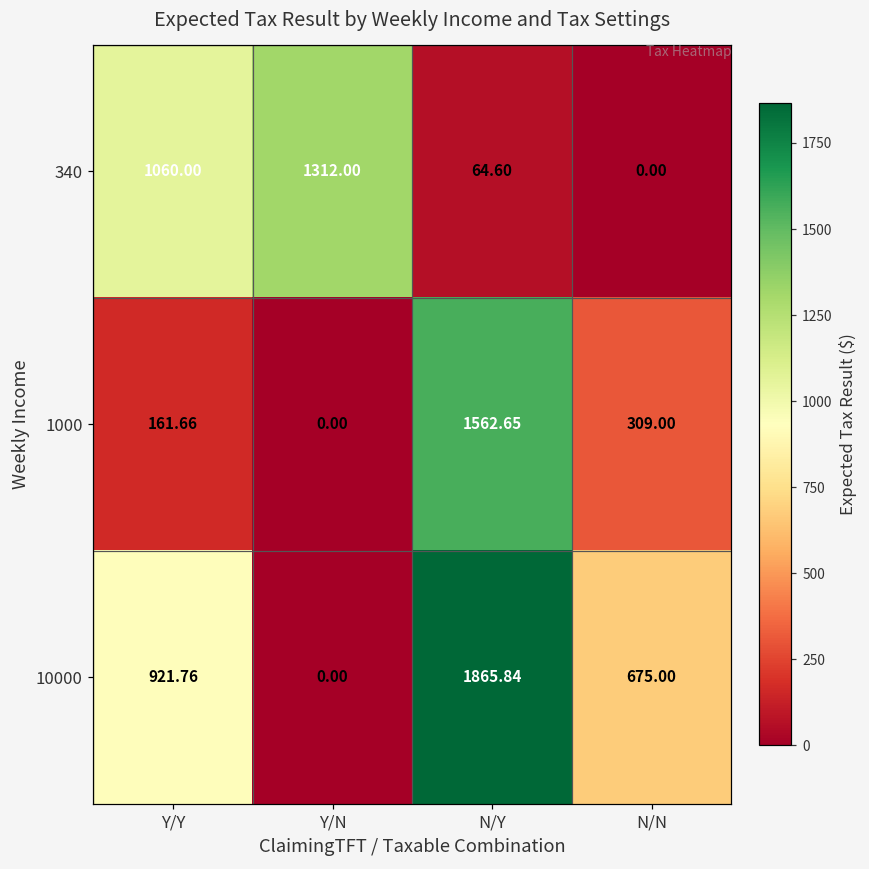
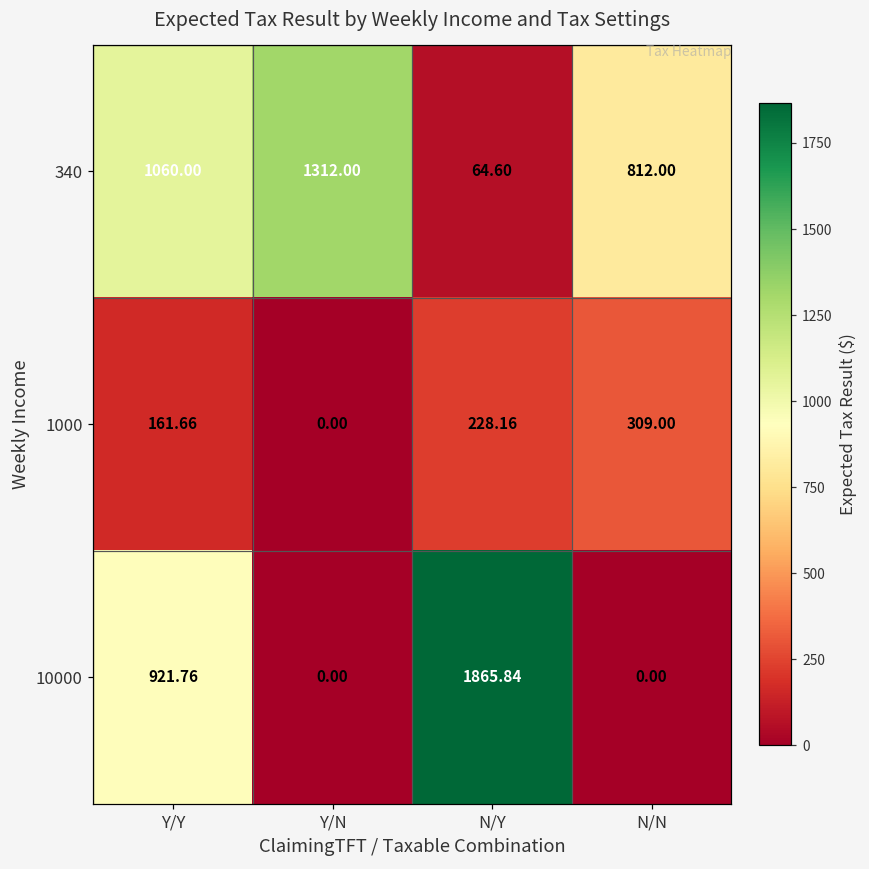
340, N/N: 0.00 -> 812.00
1000, N/Y: 1562.65 -> 228.16
10000, N/N: 675.00 -> 0.00
